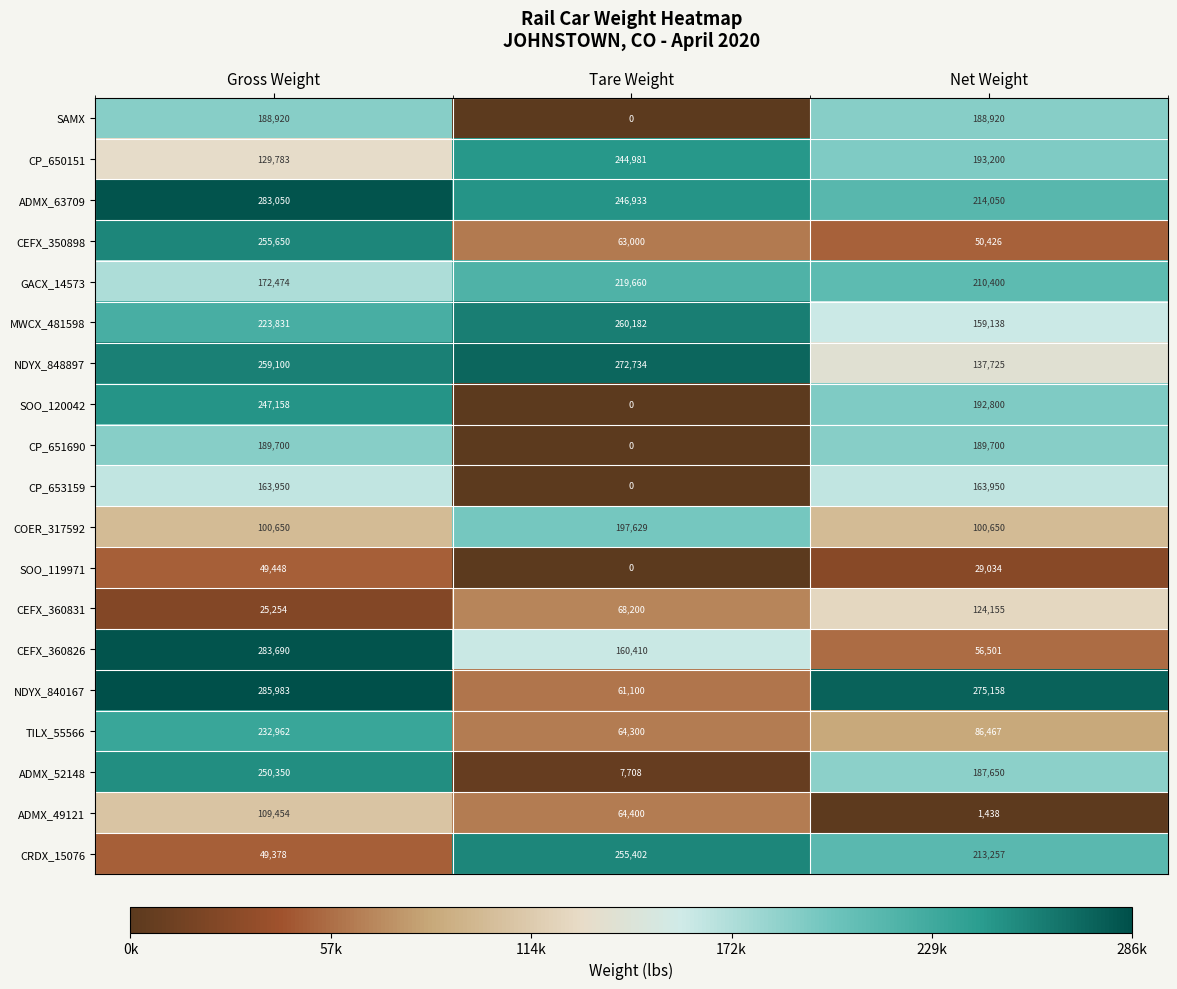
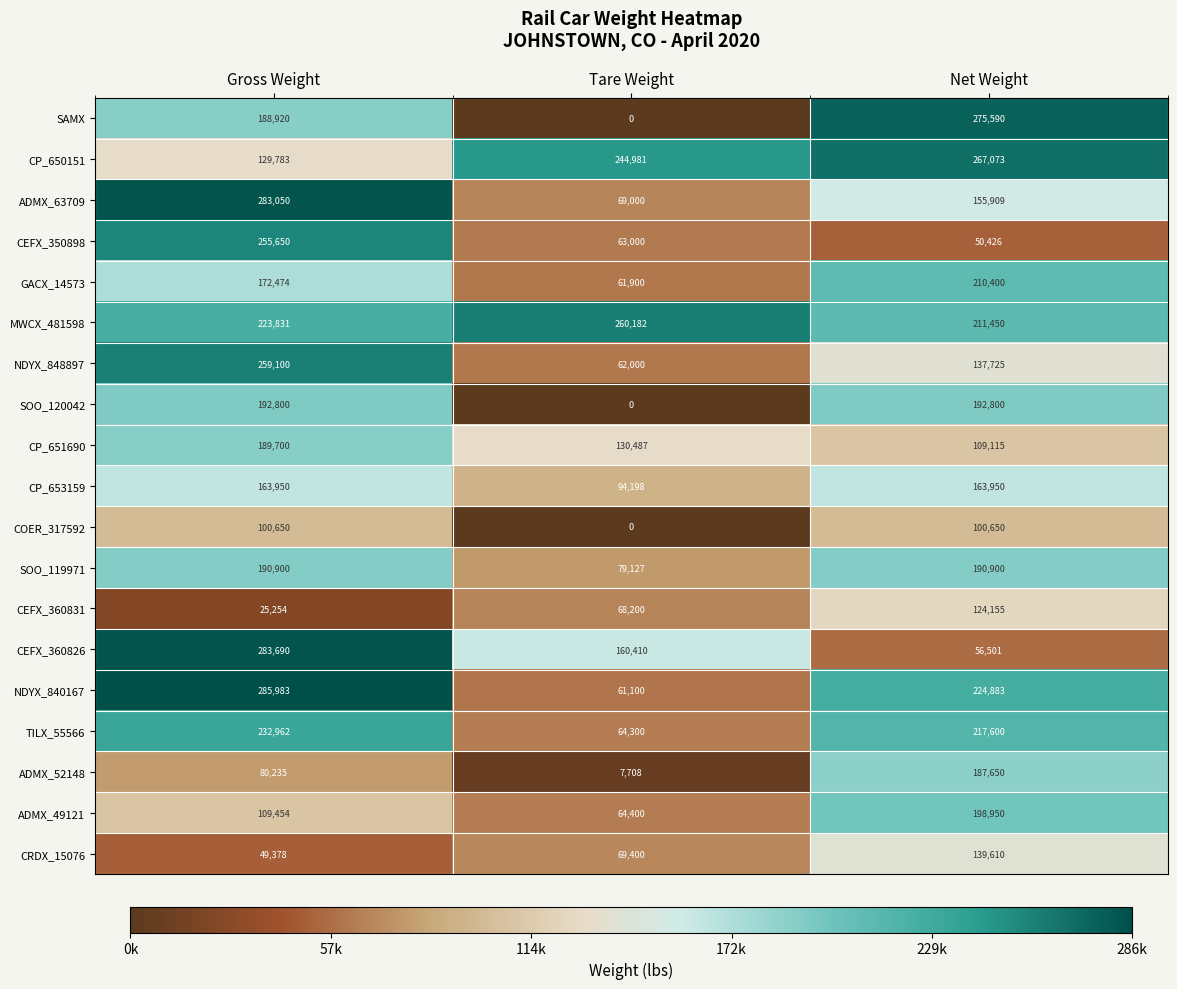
SAMX, Net Weight: 188,920 -> 275,590
CP_650151, Net Weight: 193,200 -> 267,073
ADMX_63709, Tare Weight: 246,933 -> 69,000
ADMX_63709, Net Weight: 214,050 -> 155,909
GACX_14573, Tare Weight: 219,660 -> 61,900
MWCX_481598, Net Weight: 159,138 -> 211,450
NDYX_848897, Tare Weight: 272,734 -> 62,000
SOO_120042, Gross Weight: 247,158 -> 192,800
CP_651690, Tare Weight: 0 -> 130,487
CP_651690, Net Weight: 189,700 -> 109,115
CP_653159, Tare Weight: 0 -> 94,198
COER_317592, Tare Weight: 197,629 -> 0
SOO_119971, Gross Weight: 49,448 -> 190,900
SOO_119971, Tare Weight: 0 -> 79,127
SOO_119971, Net Weight: 29,034 -> 190,900
NDYX_840167, Net Weight: 275,158 -> 224,883
TILX_55566, Net Weight: 86,467 -> 217,600
ADMX_52148, Gross Weight: 250,350 -> 80,235
ADMX_49121, Net Weight: 1,438 -> 198,950
CRDX_15076, Tare Weight: 255,402 -> 69,400
CRDX_15076, Net Weight: 213,257 -> 139,610
